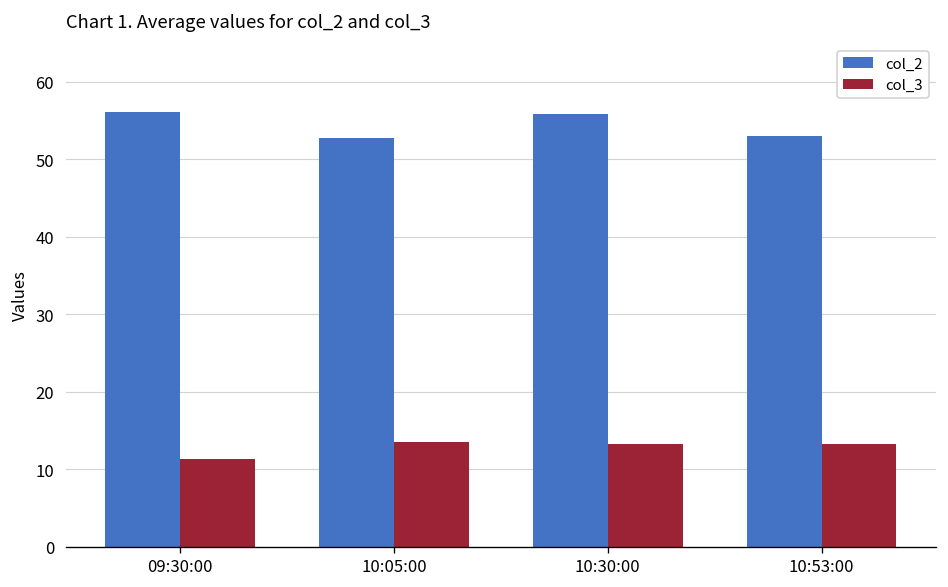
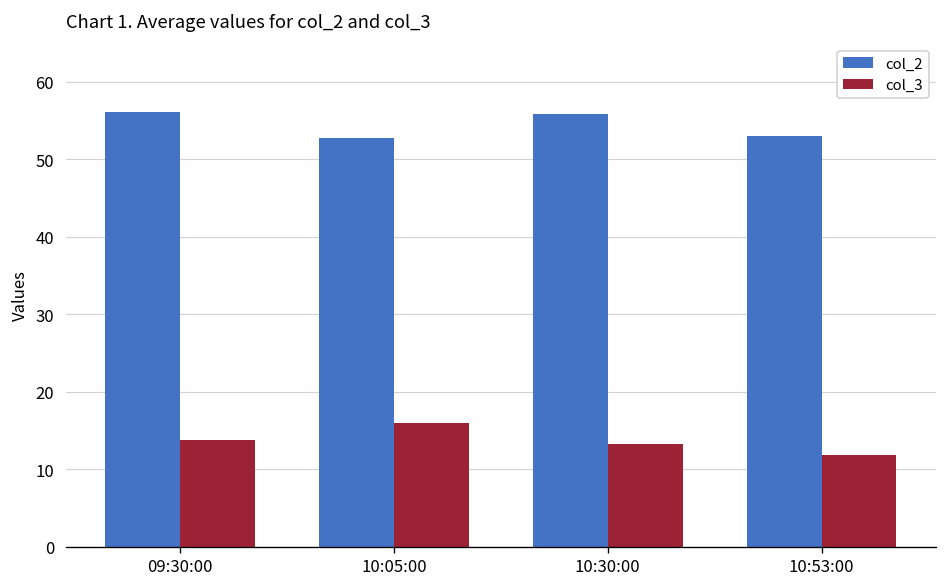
col_3, 09:30:00: 11 -> 14
col_3, 10:05:00: 14 -> 16
col_3, 10:53:00: 13 -> 12
